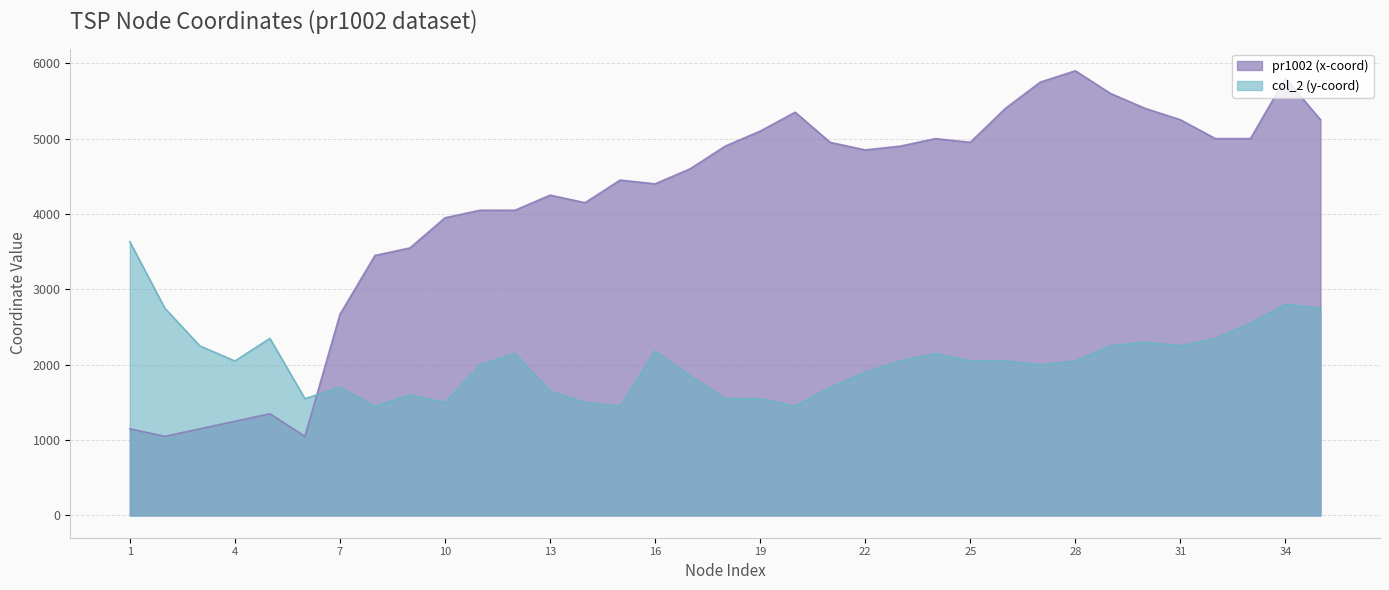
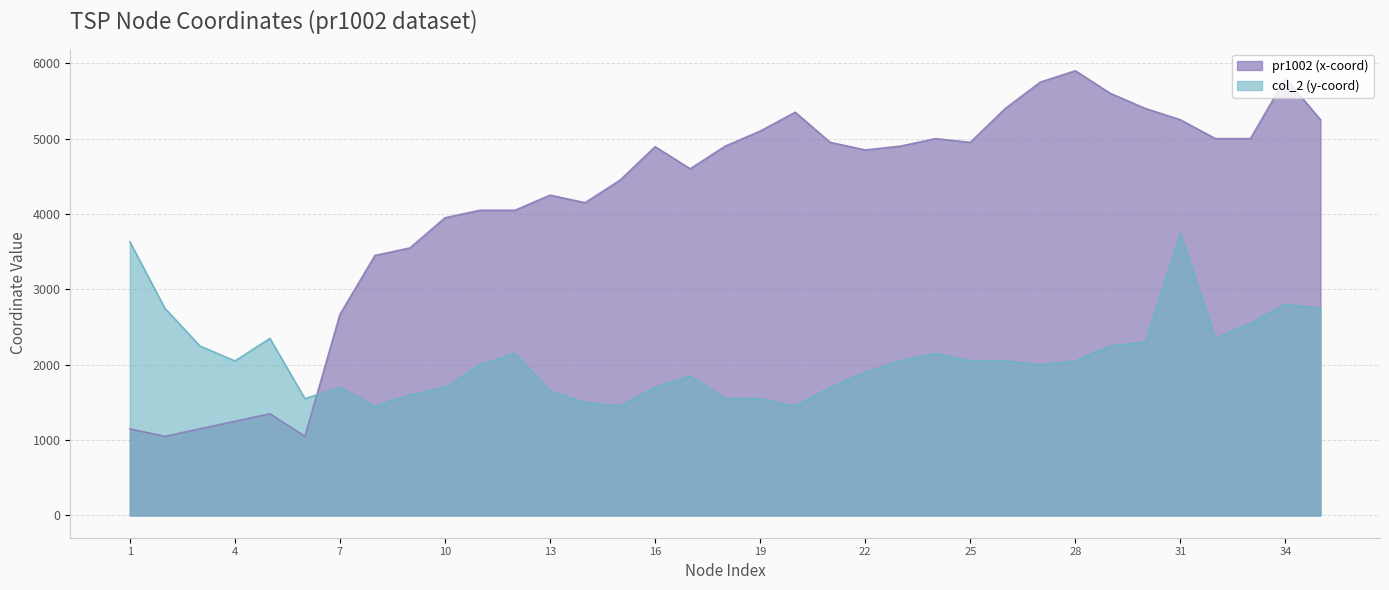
col_2 (y-coord), 10: 1500 -> 1700
pr1002 (x-coord), 16: 4400 -> 4900
col_2 (y-coord), 16: 2200 -> 1700
col_2 (y-coord), 31: 2300 -> 3700
